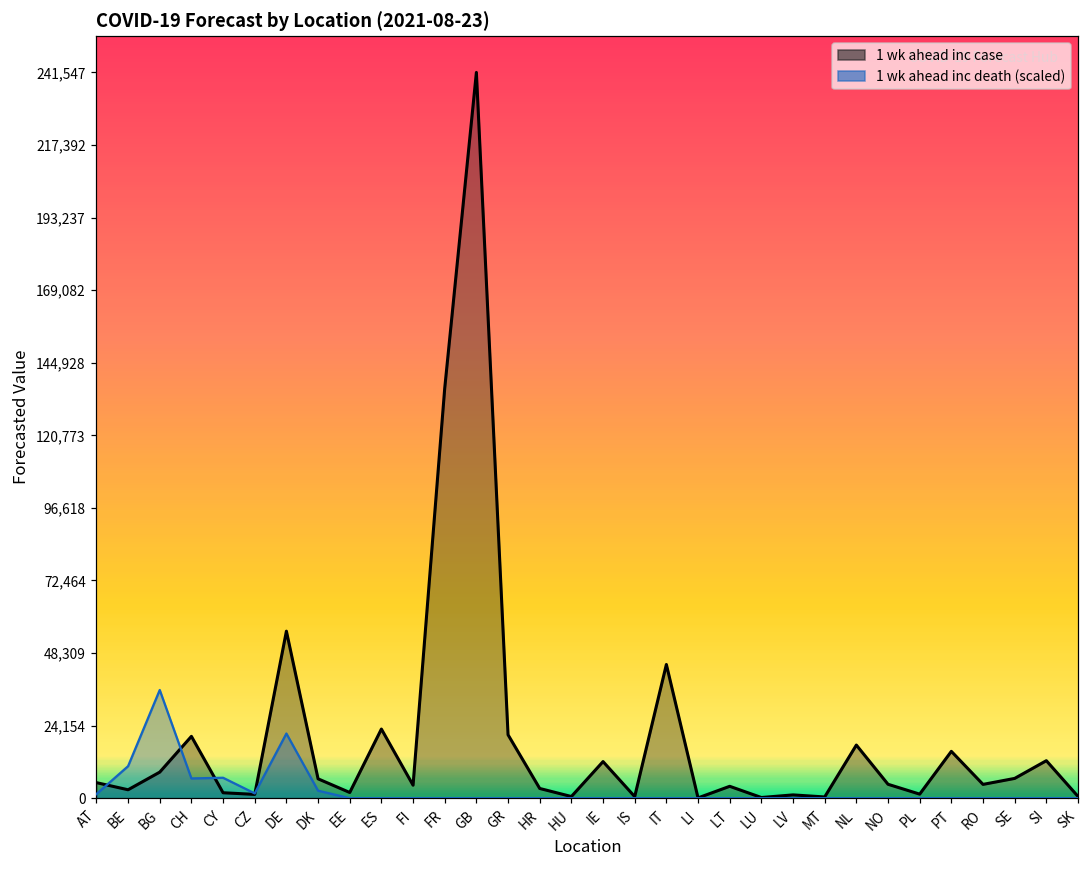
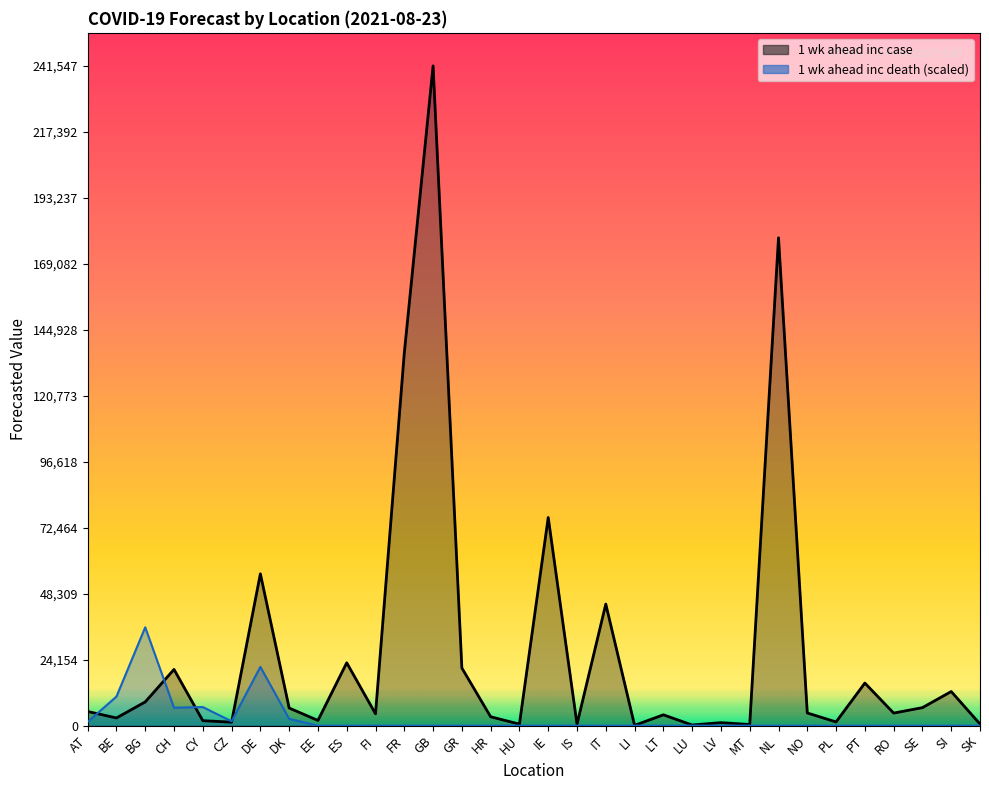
1 wk ahead inc case, IE: 12,000 -> 76,000
1 wk ahead inc case, NL: 18,000 -> 179,000
